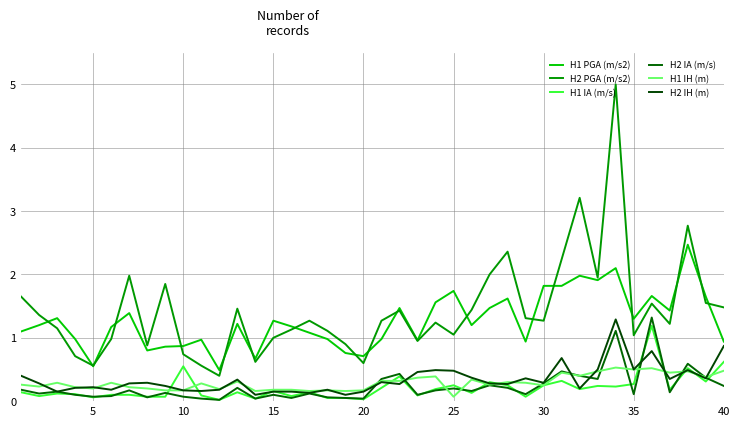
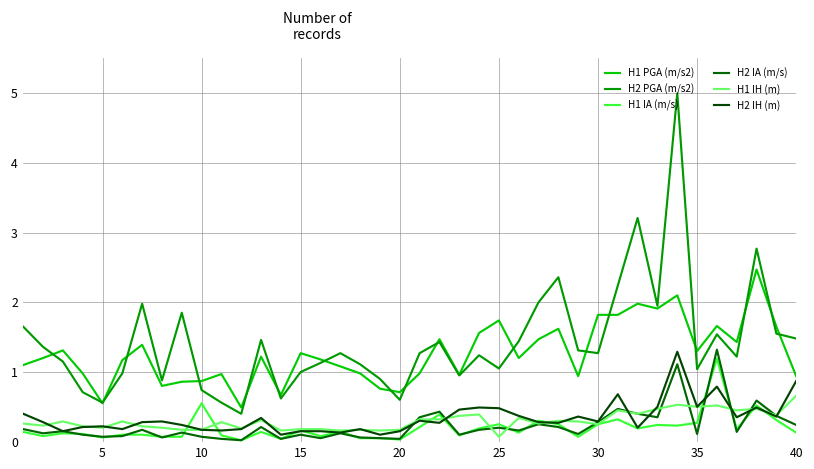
H1 IA (m/s), 40: 0.6 -> 0.1
H1 IH (m), 40: 0.5 -> 0.7
